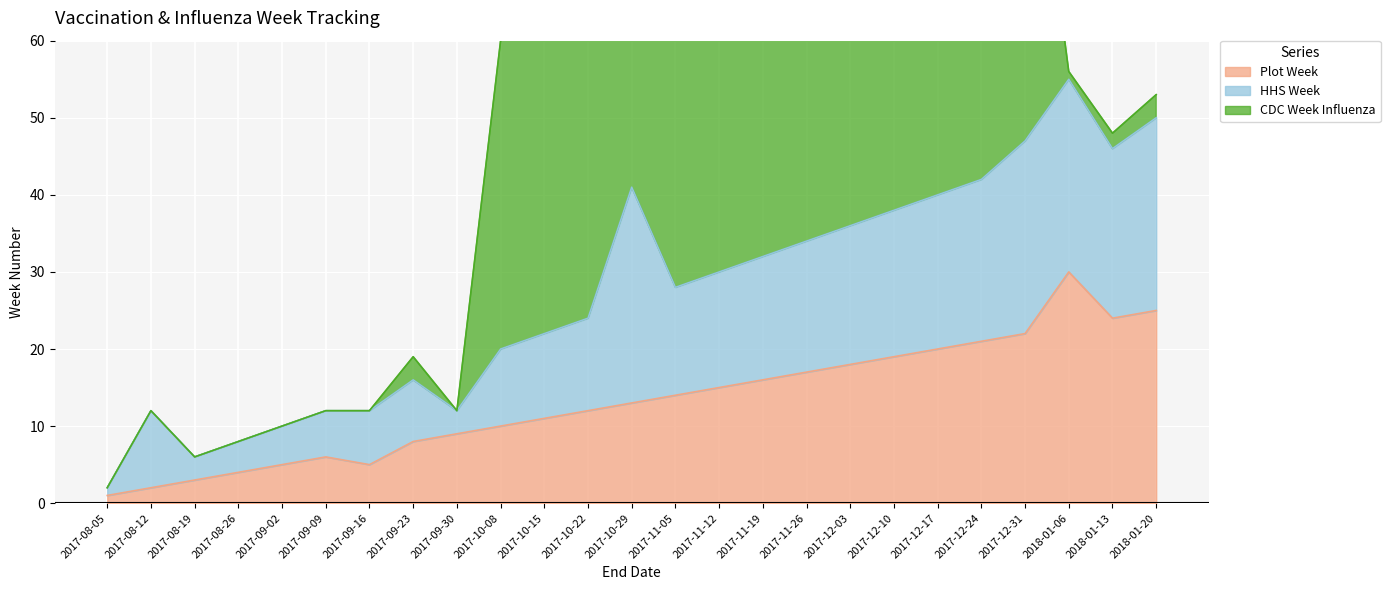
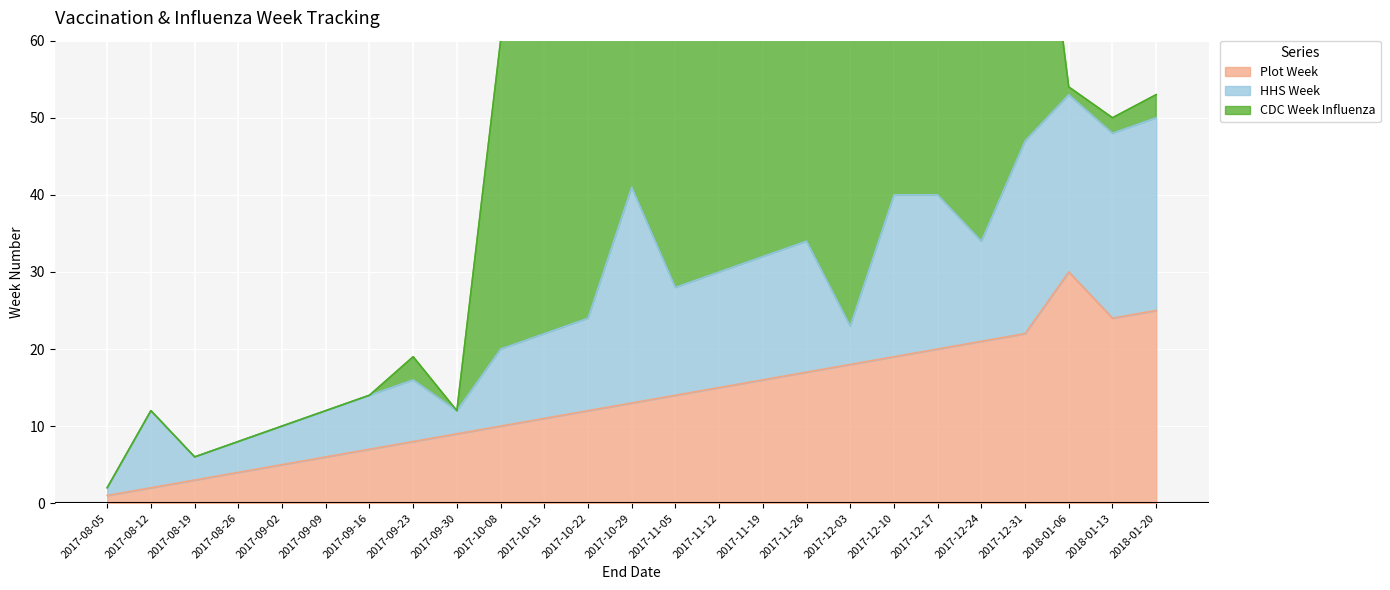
Plot Week, 2017-09-16: 5 -> 7
HHS Week, 2017-12-03: 18 -> 5
HHS Week, 2017-12-10: 19 -> 21
HHS Week, 2017-12-24: 21 -> 13
HHS Week, 2018-01-06: 25 -> 23
HHS Week, 2018-01-13: 22 -> 24
